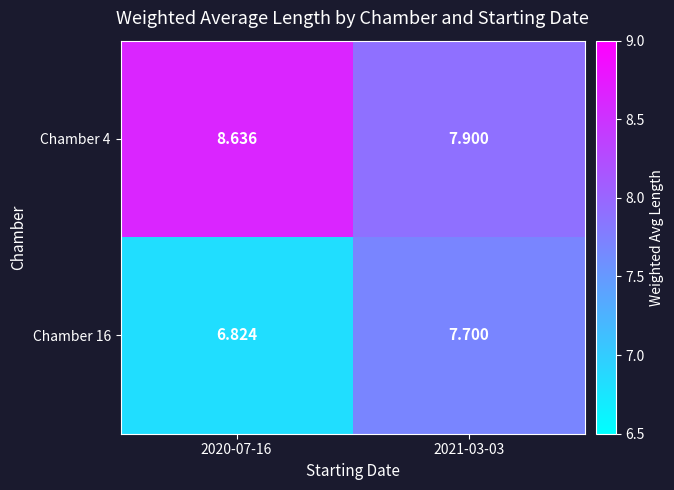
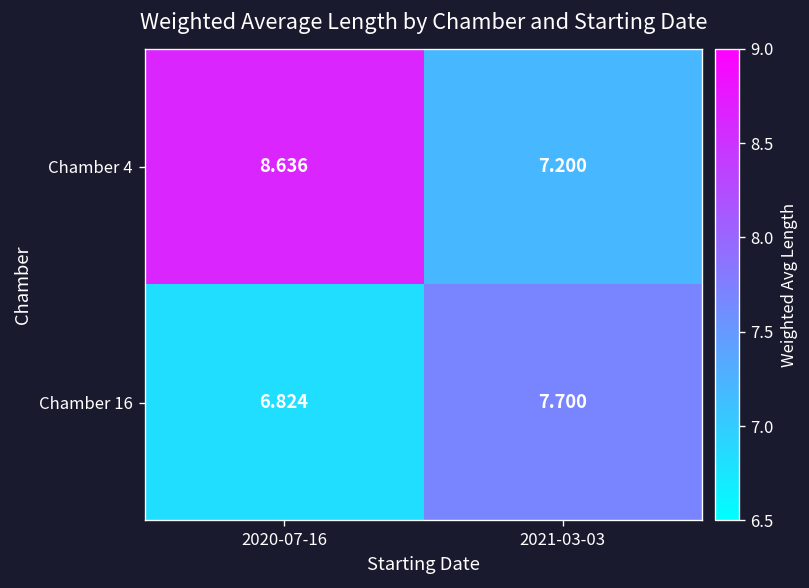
Chamber 4, 2021-03-03: 7.900 -> 7.200
